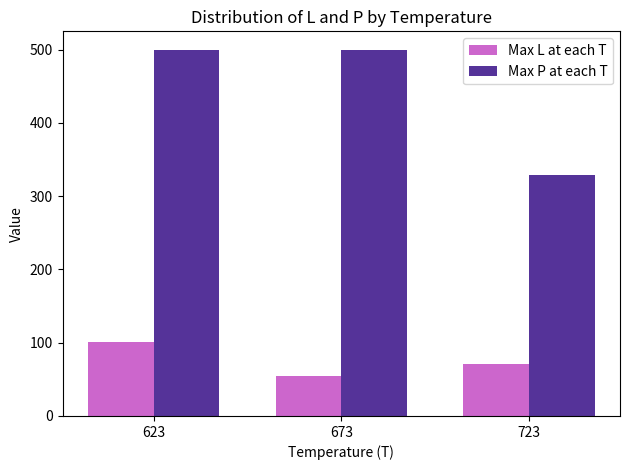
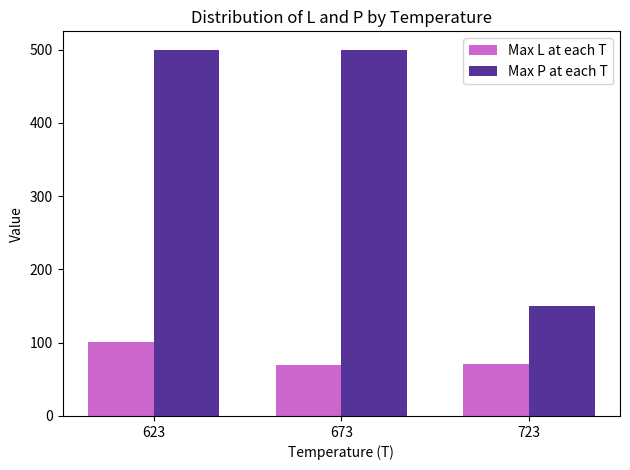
Max L at each T, 673: 50 -> 70
Max P at each T, 723: 330 -> 150
